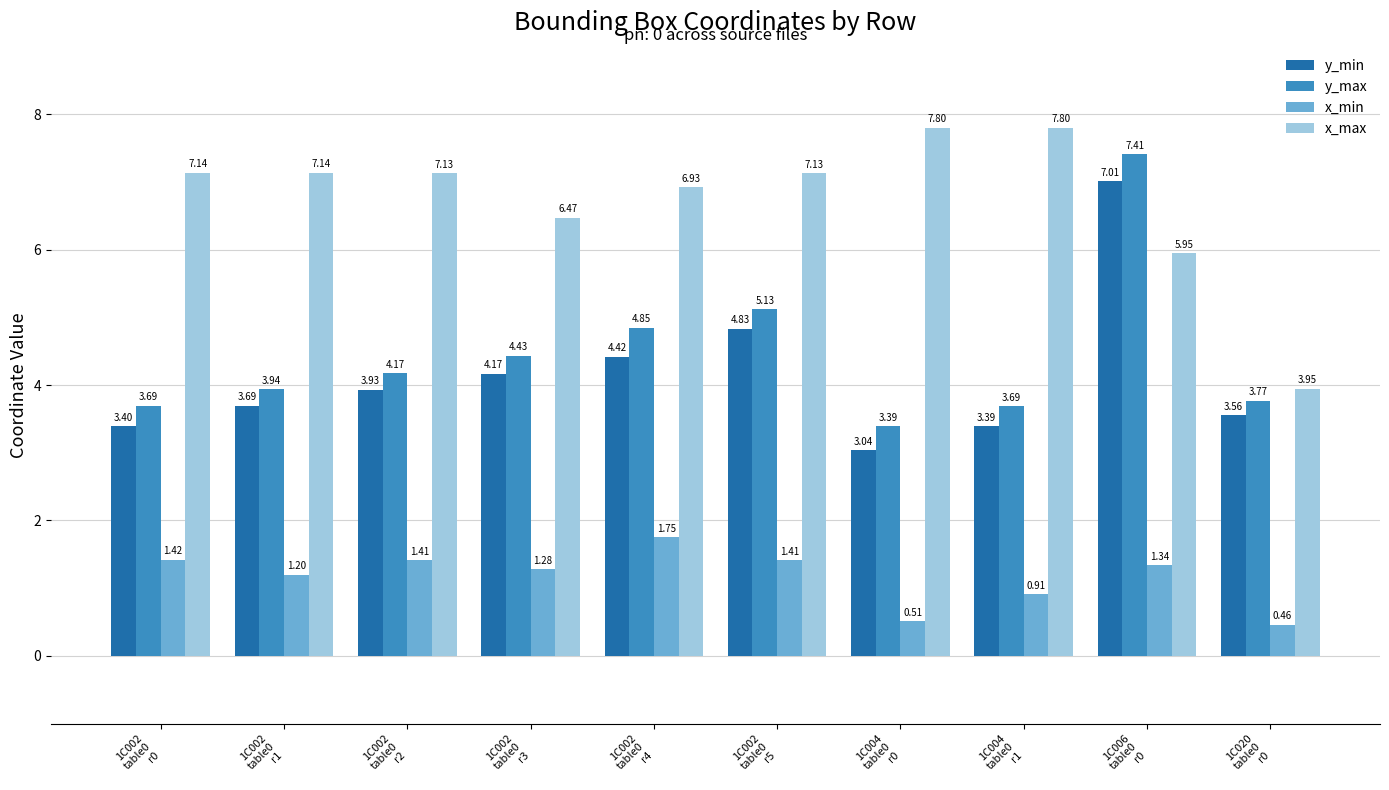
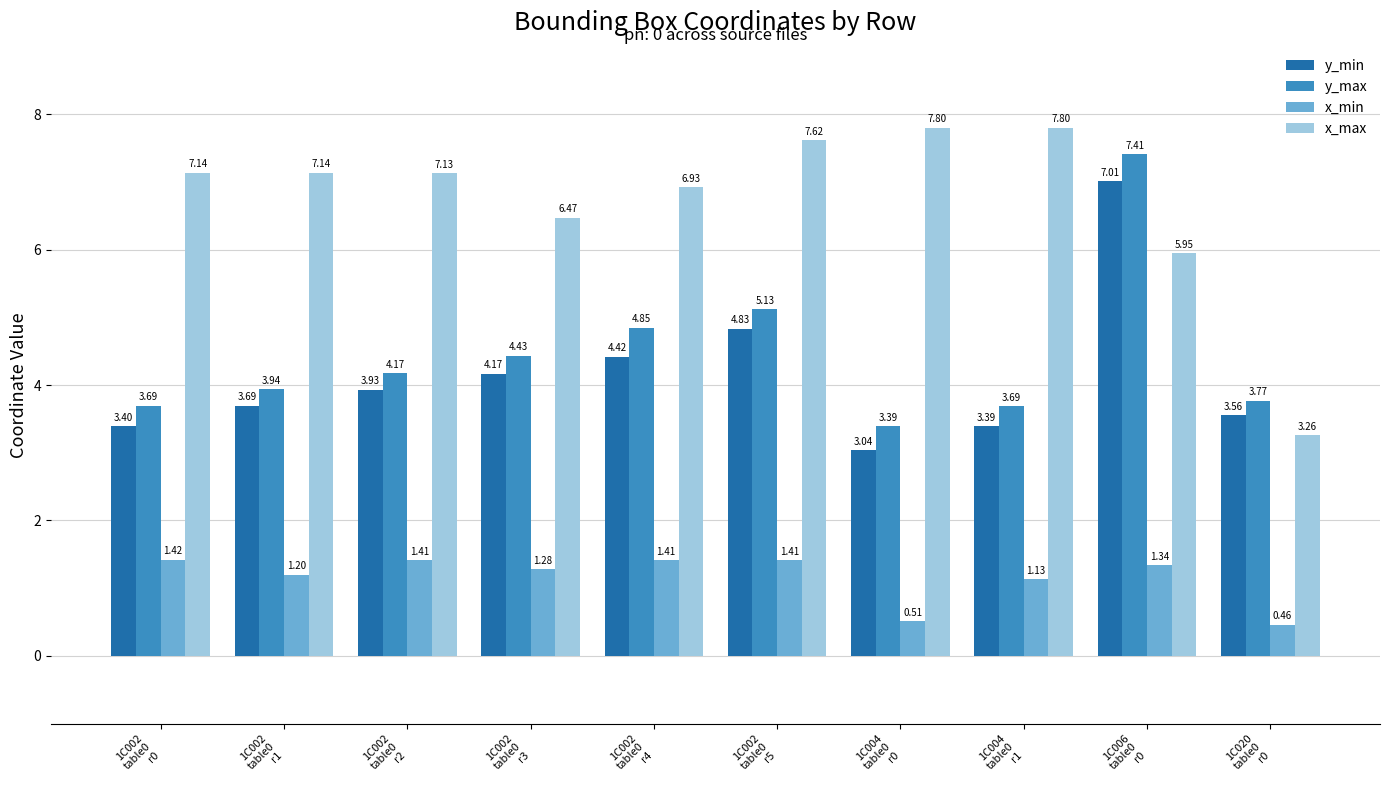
x_min, 1C002 table0 r4: 1.75 -> 1.41
x_max, 1C002 table0 r5: 7.13 -> 7.62
x_min, 1C004 table0 r1: 0.91 -> 1.13
x_max, 1C020 table0 r0: 3.95 -> 3.26
